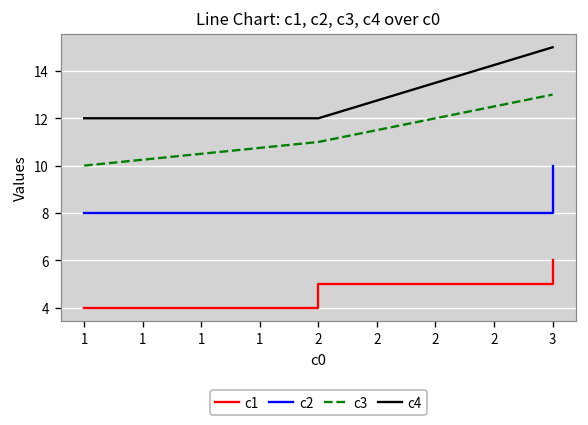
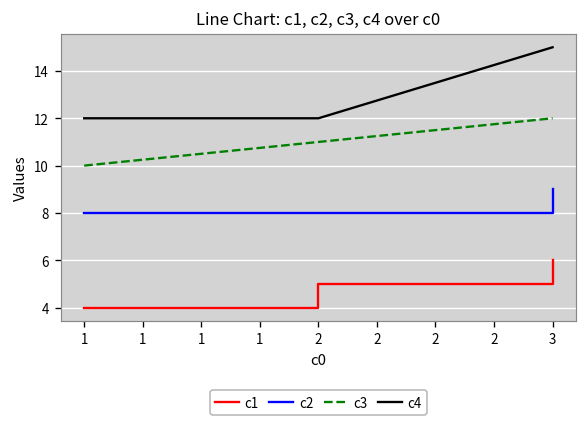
c2, 3: 10 -> 9
c3, 3: 13 -> 12
